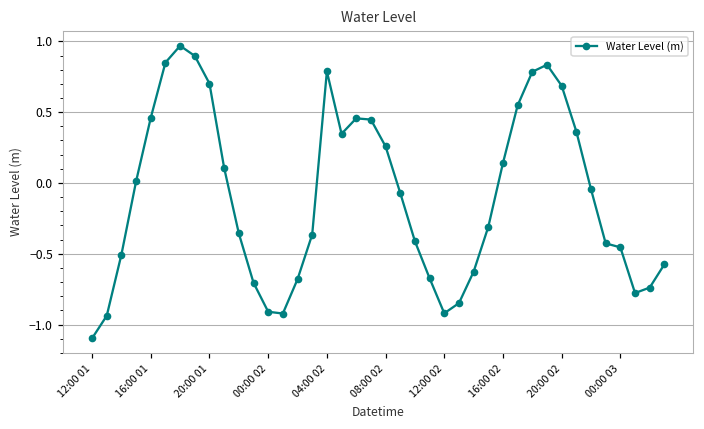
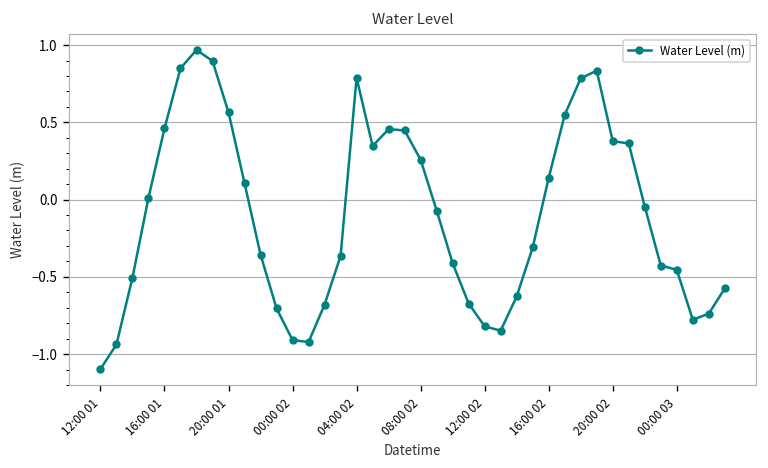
20:00 01: 0.70 -> 0.56
12:00 02: -0.92 -> -0.82
20:00 02: 0.69 -> 0.38
